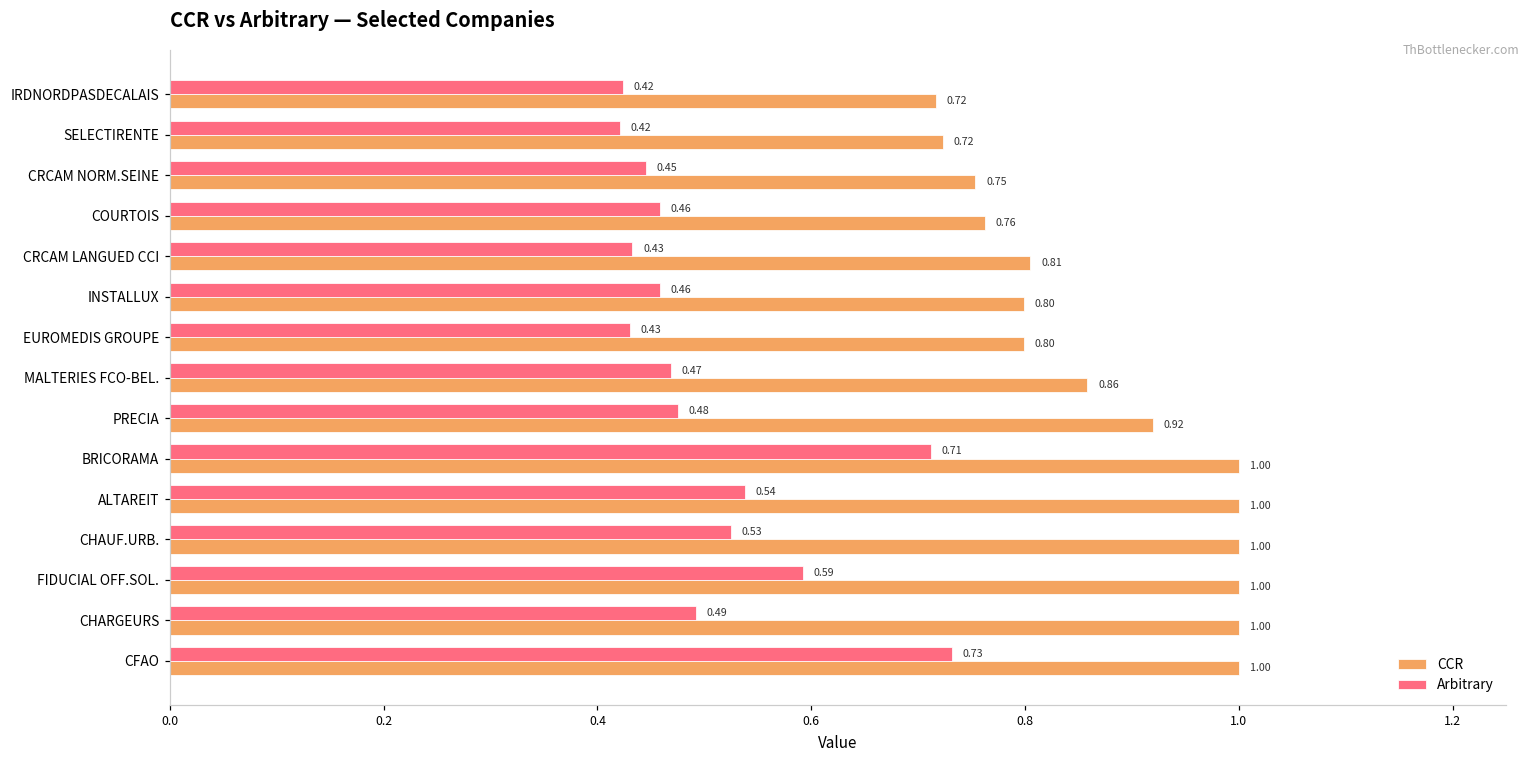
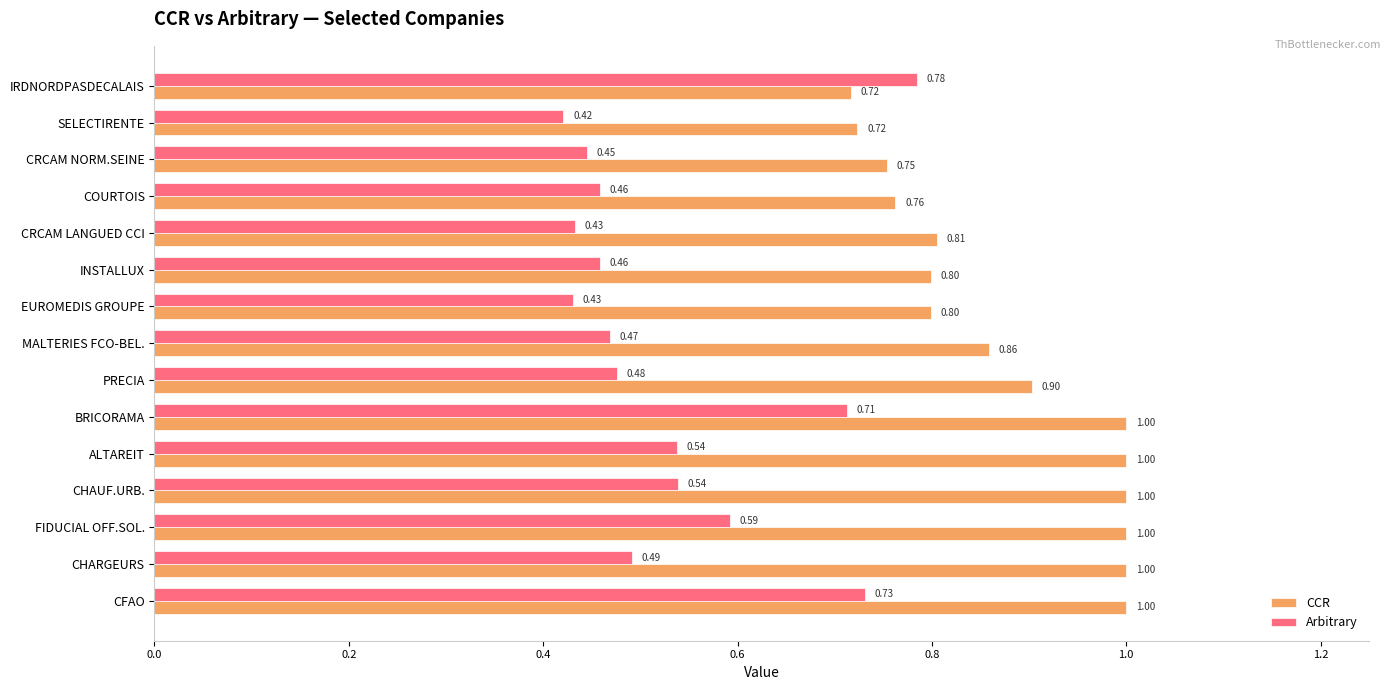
Arbitrary, IRDNORDPASDECALAIS: 0.42 -> 0.78
CCR, PRECIA: 0.92 -> 0.90
Arbitrary, CHAUF.URB.: 0.53 -> 0.54
